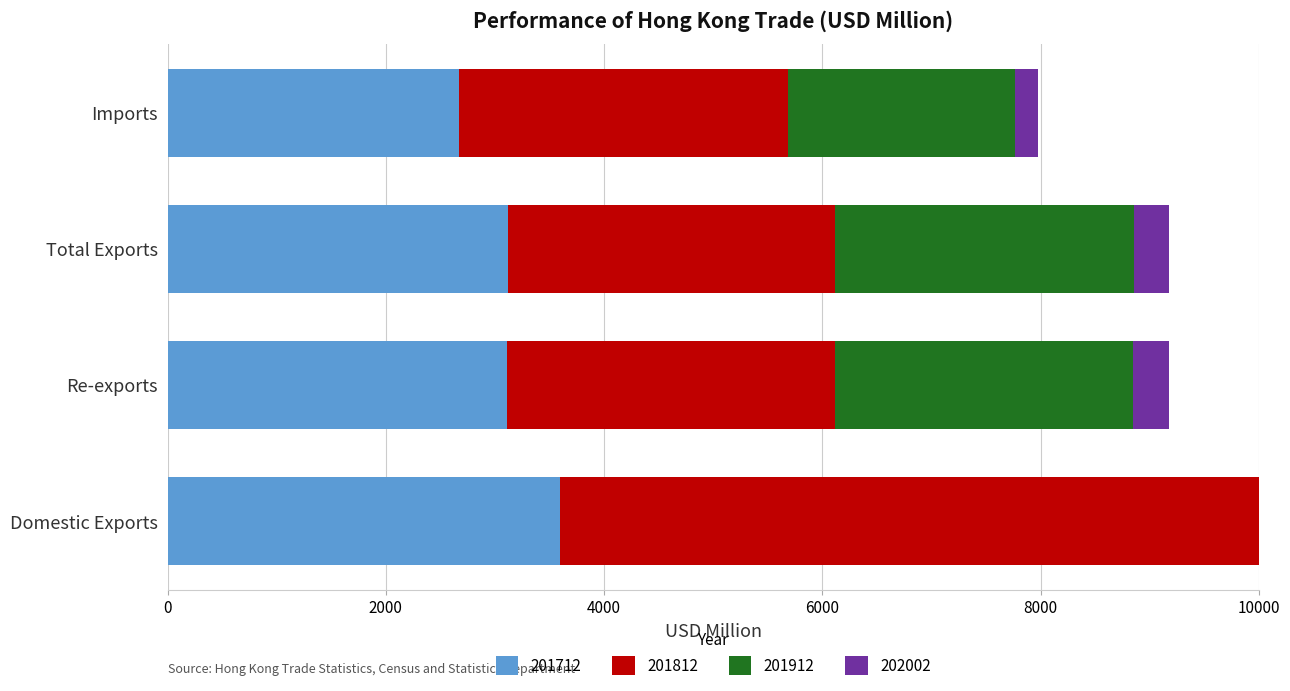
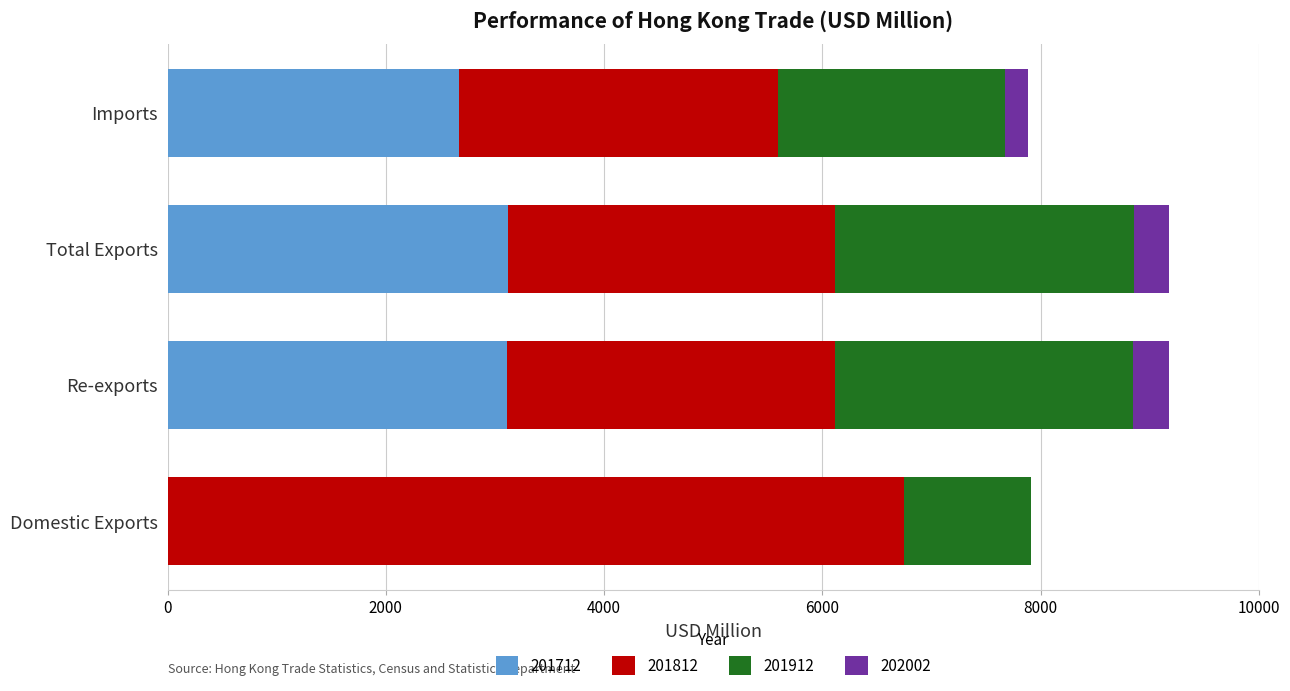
201812, Imports: 3010 -> 2920
201712, Domestic Exports: 3600 -> 0
